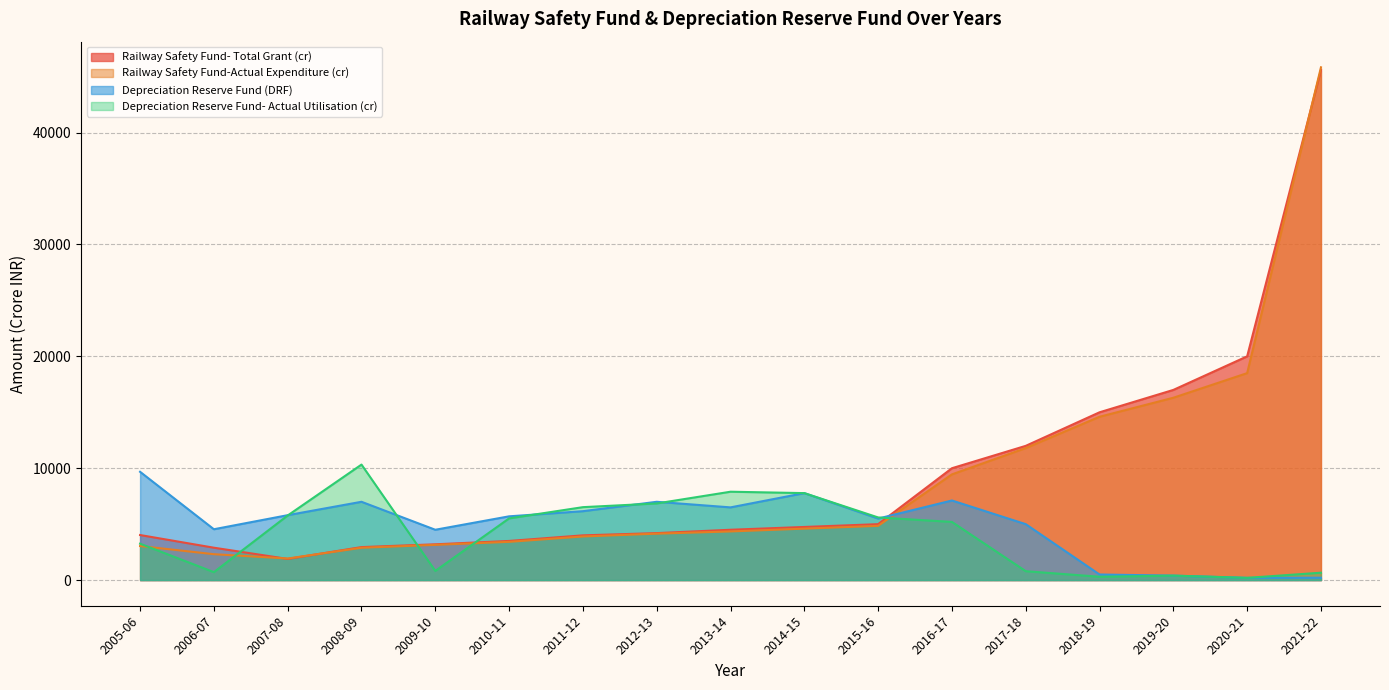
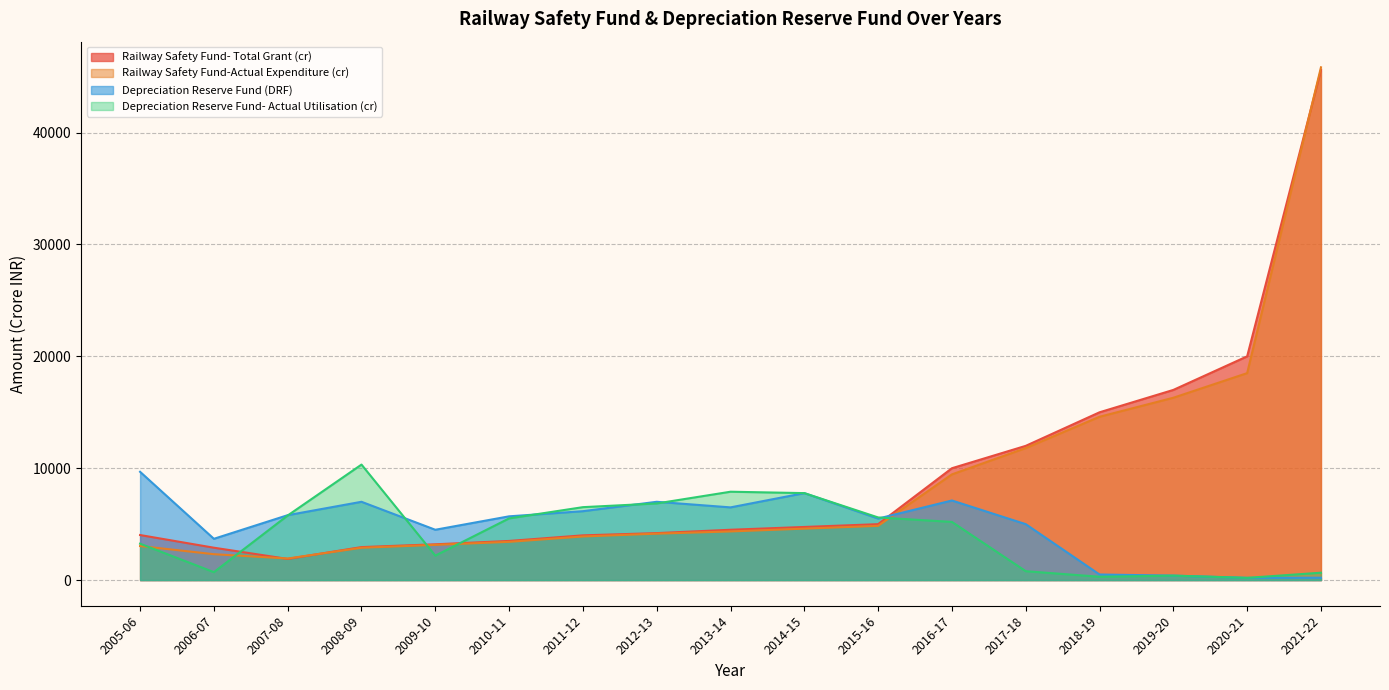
Depreciation Reserve Fund (DRF), 2006-07: 4500 -> 3700
Depreciation Reserve Fund- Actual Utilisation (cr), 2009-10: 800 -> 2200
